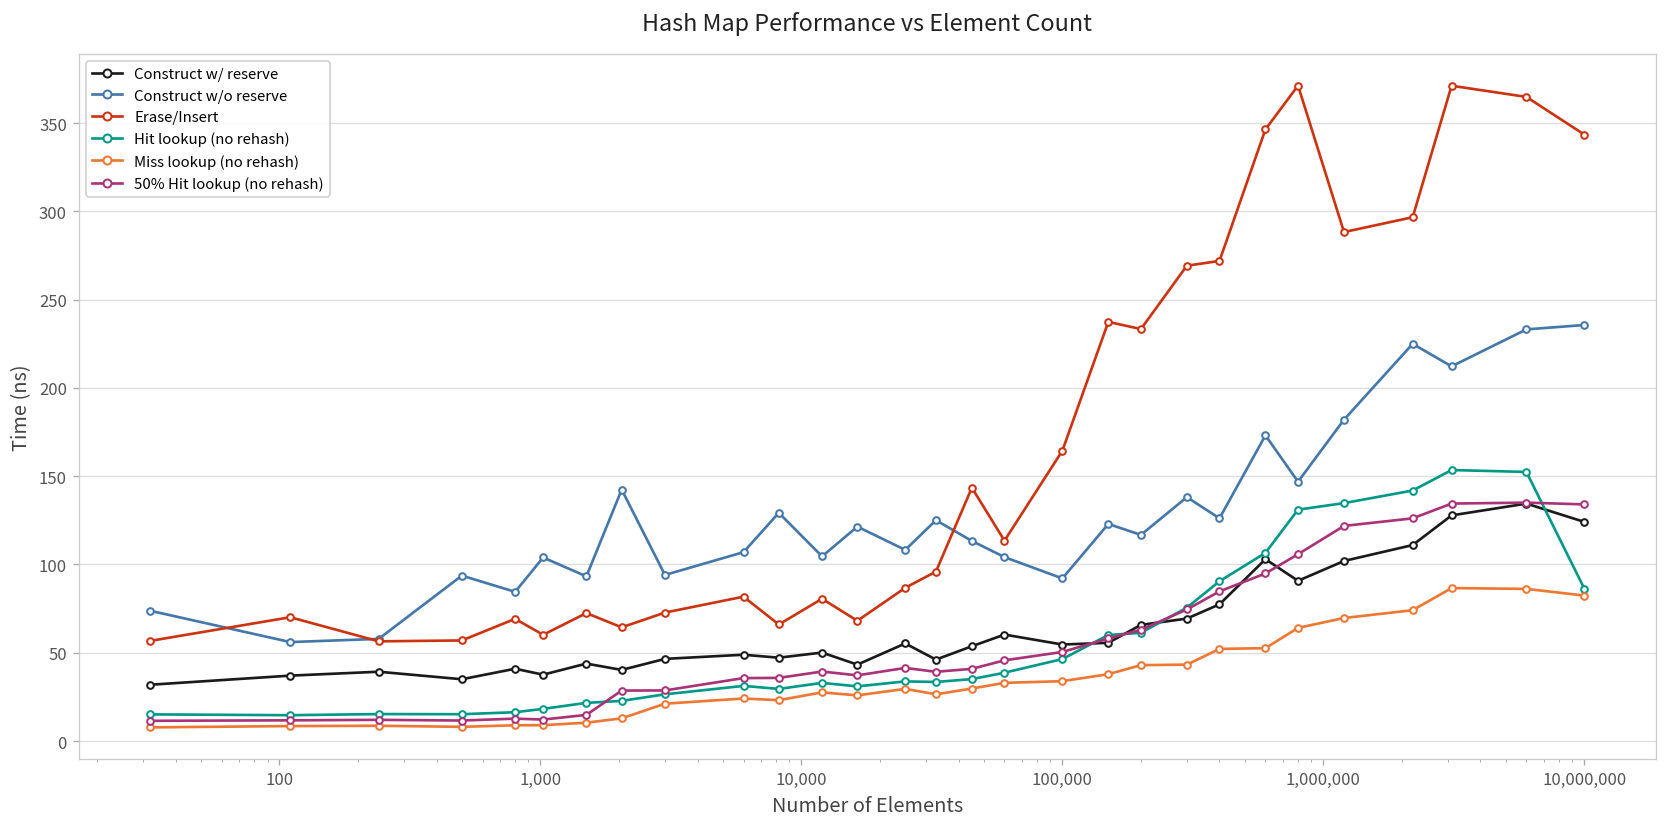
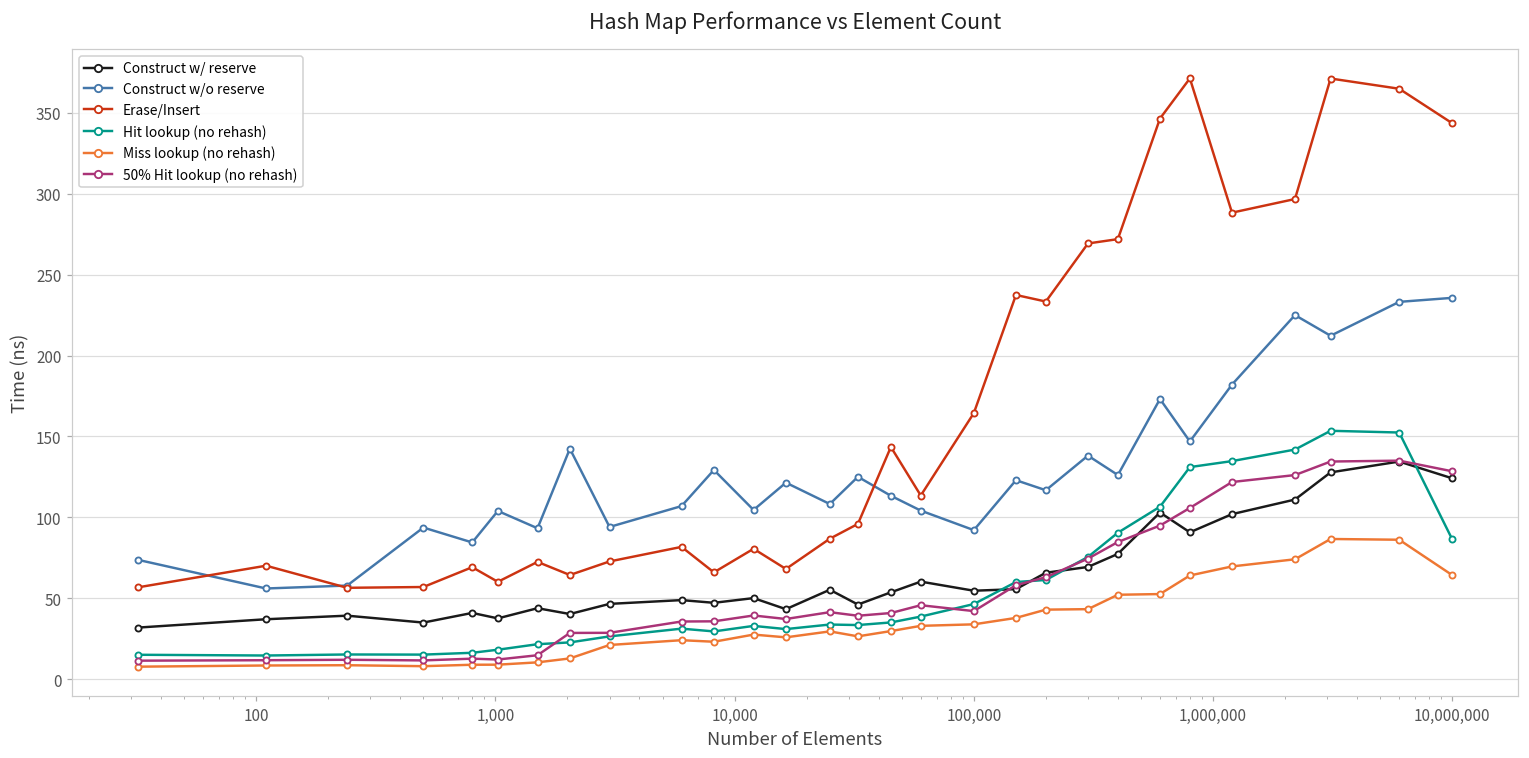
50% Hit lookup (no rehash), 100,000: 50 -> 42
Miss lookup (no rehash), 10,000,000: 82 -> 64
50% Hit lookup (no rehash), 10,000,000: 134 -> 128
